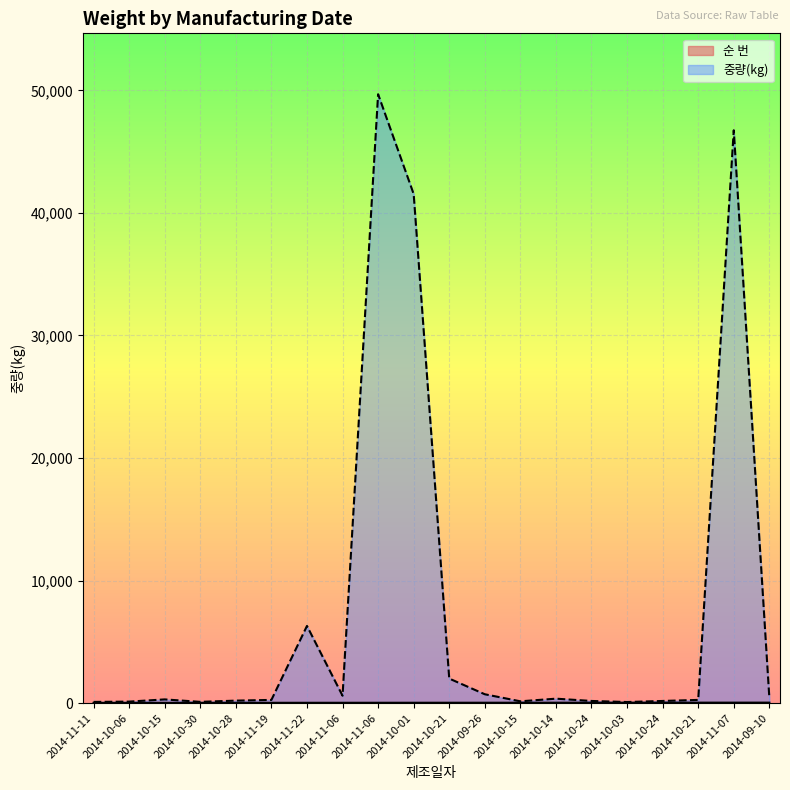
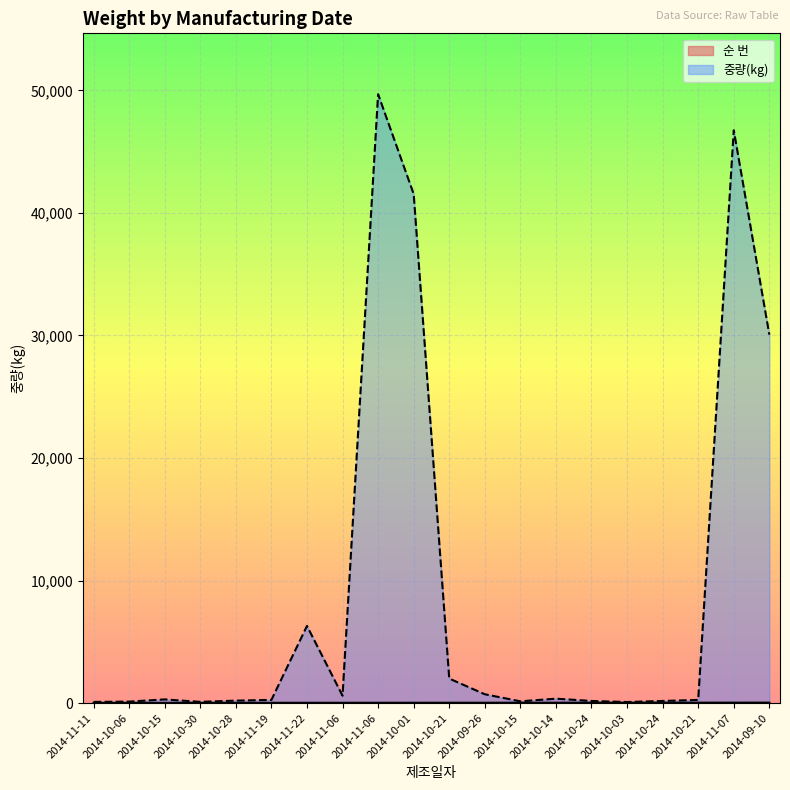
중량(kg), 2014-09-10: 400 -> 30,100
